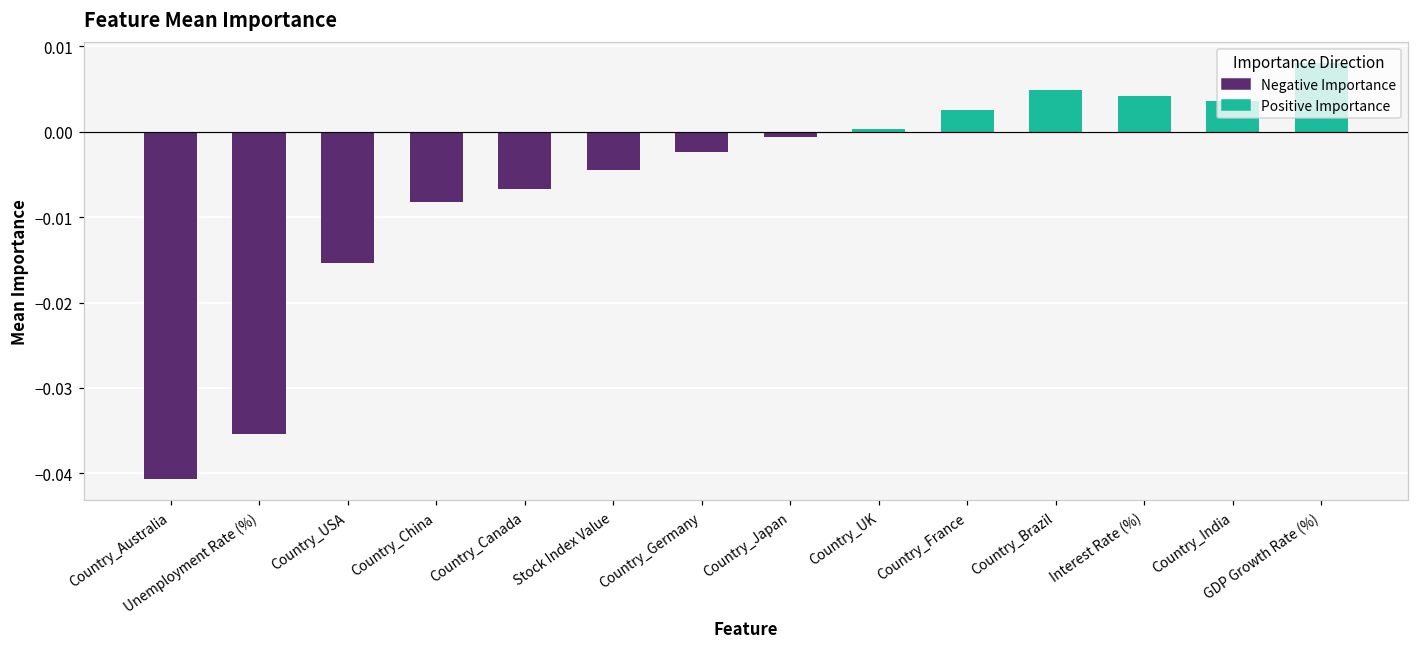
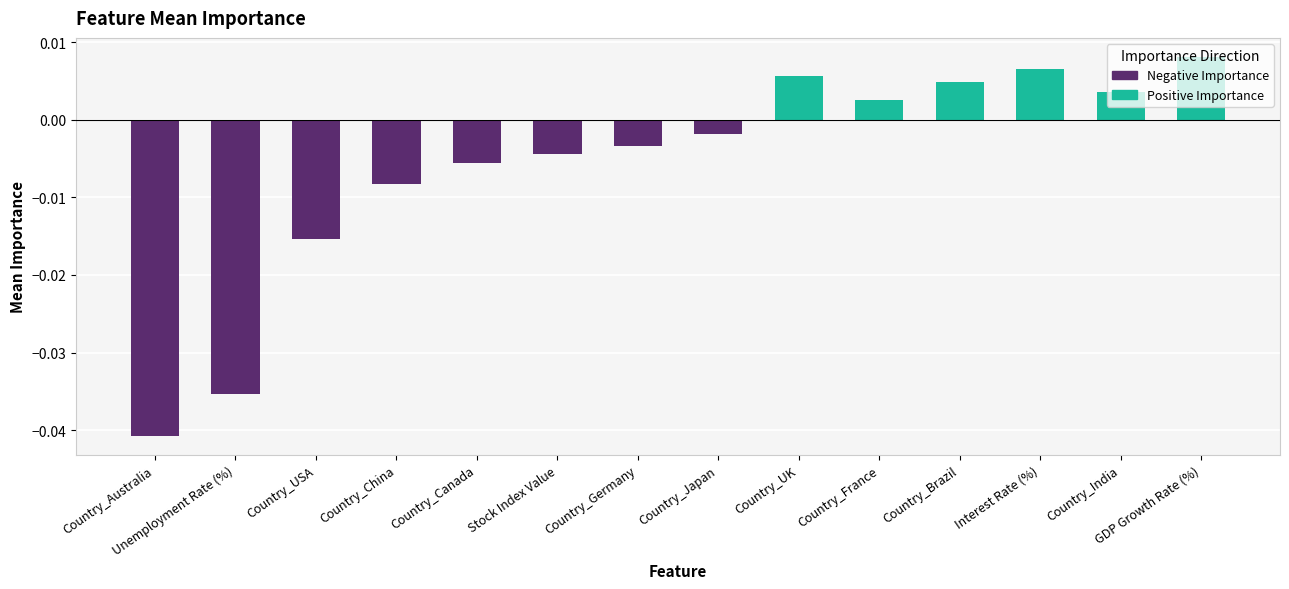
Negative Importance, Country_Canada: -0.007 -> -0.006
Negative Importance, Country_Germany: -0.002 -> -0.003
Negative Importance, Country_Japan: -0.001 -> -0.002
Positive Importance, Country_UK: 0.000 -> 0.006
Positive Importance, Interest Rate (%): 0.004 -> 0.007
